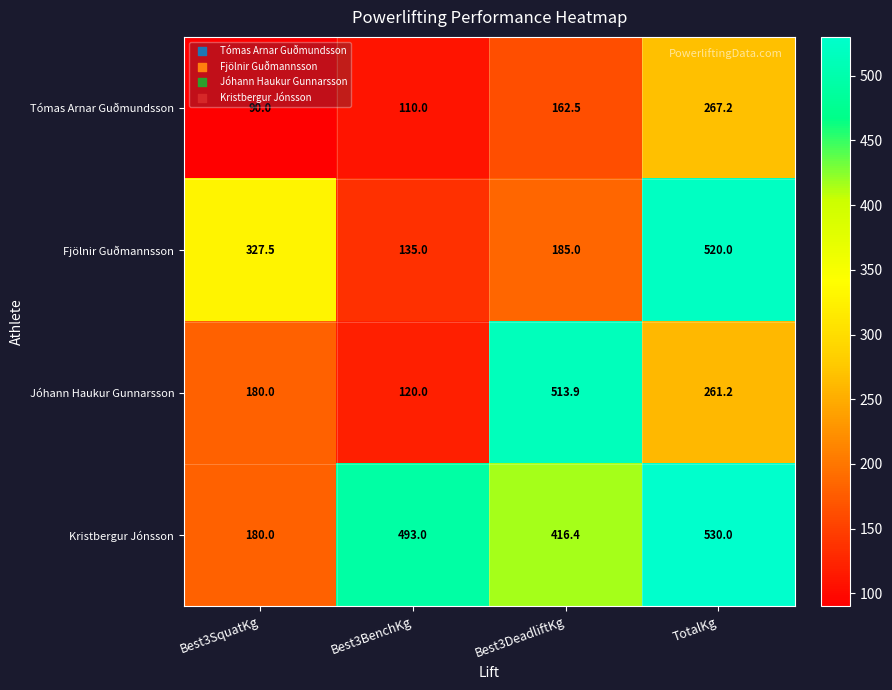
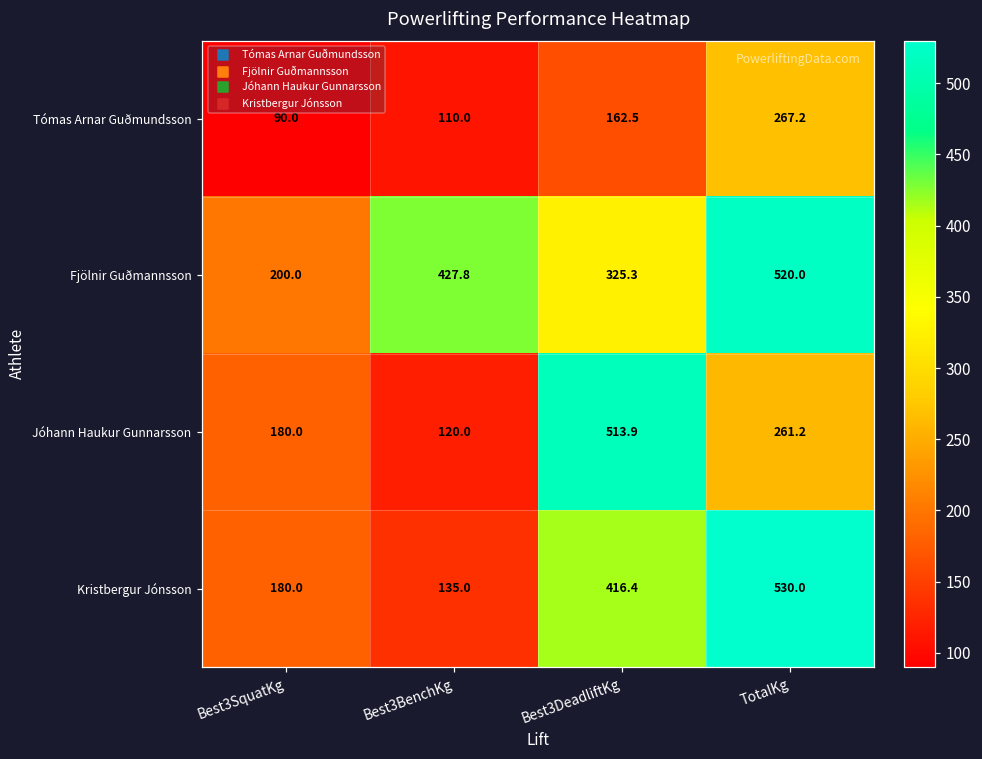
Fjölnir Guðmannsson, Best3SquatKg: 327.5 -> 200.0
Fjölnir Guðmannsson, Best3BenchKg: 135.0 -> 427.8
Fjölnir Guðmannsson, Best3DeadliftKg: 185.0 -> 325.3
Kristbergur Jónsson, Best3BenchKg: 493.0 -> 135.0
